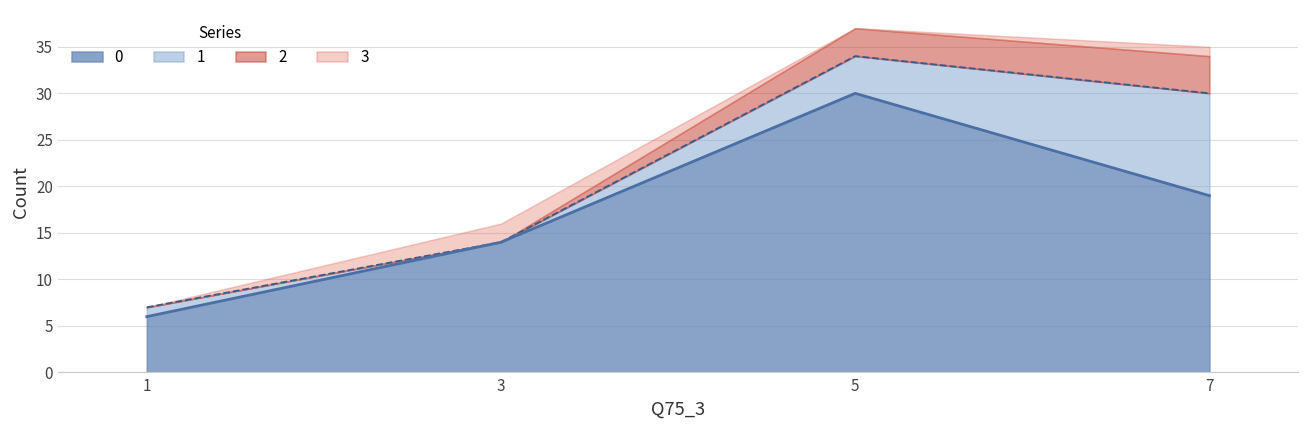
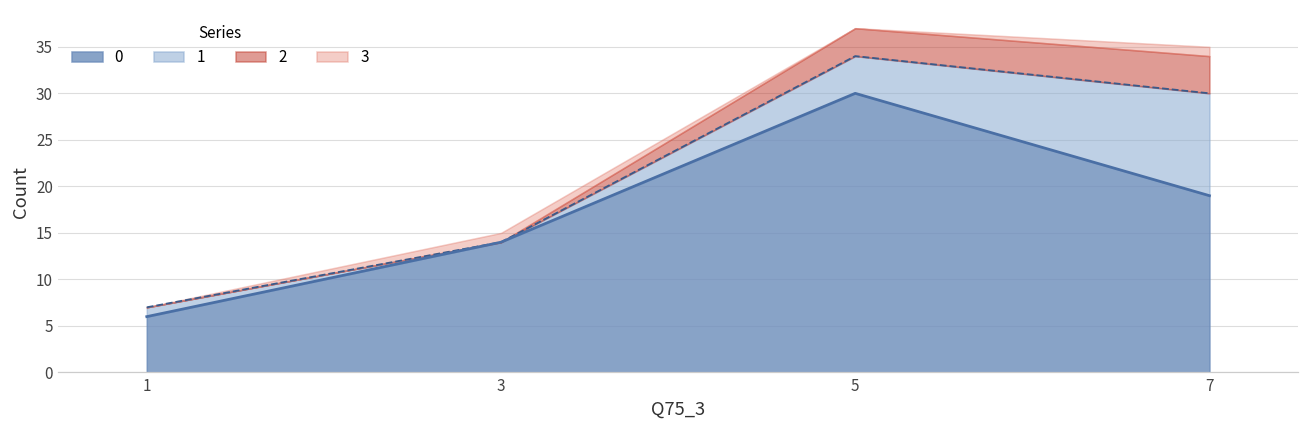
3, 3: 2 -> 1
